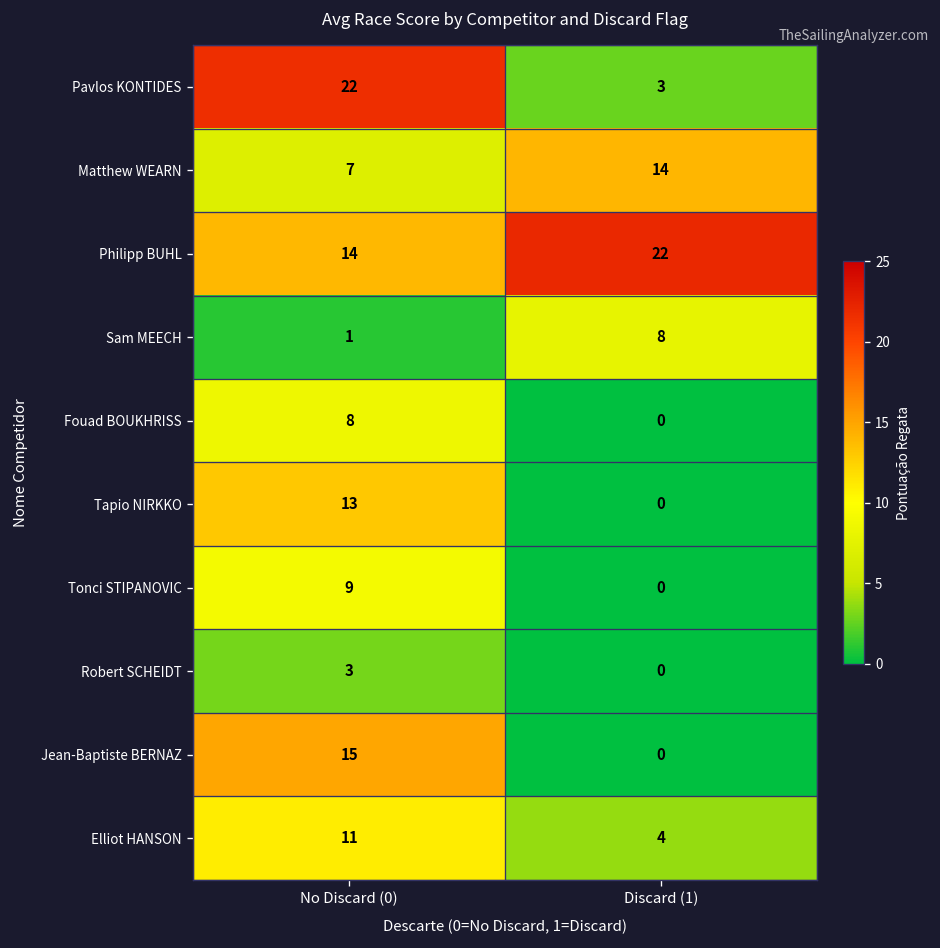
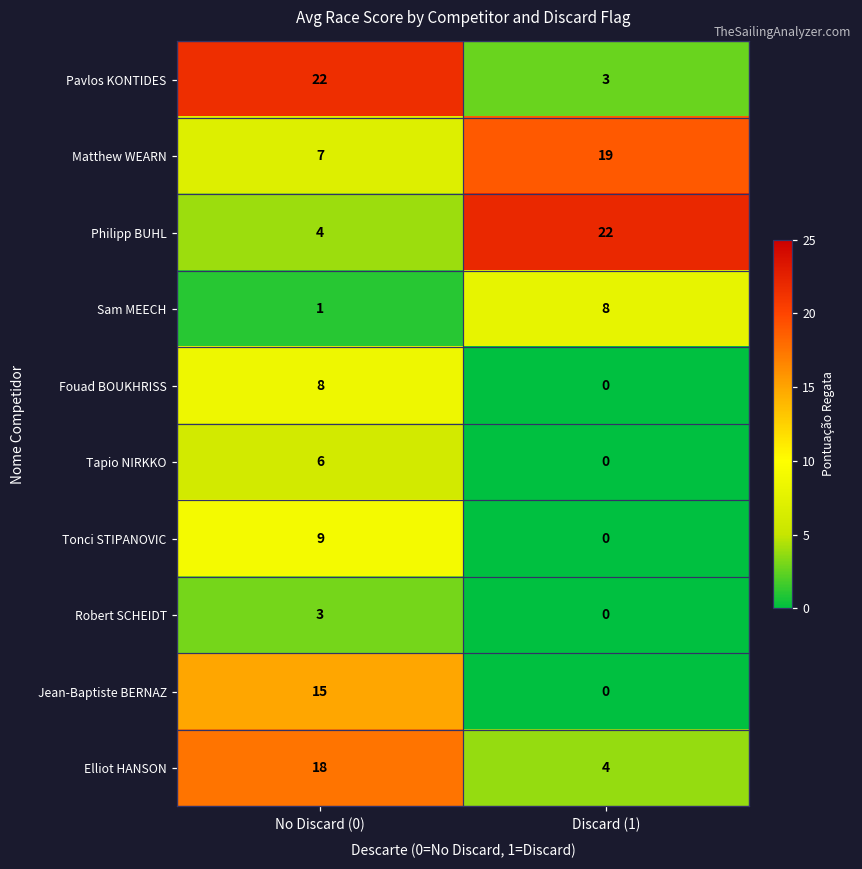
Matthew WEARN, Discard (1): 14 -> 19
Philipp BUHL, No Discard (0): 14 -> 4
Tapio NIRKKO, No Discard (0): 13 -> 6
Elliot HANSON, No Discard (0): 11 -> 18
